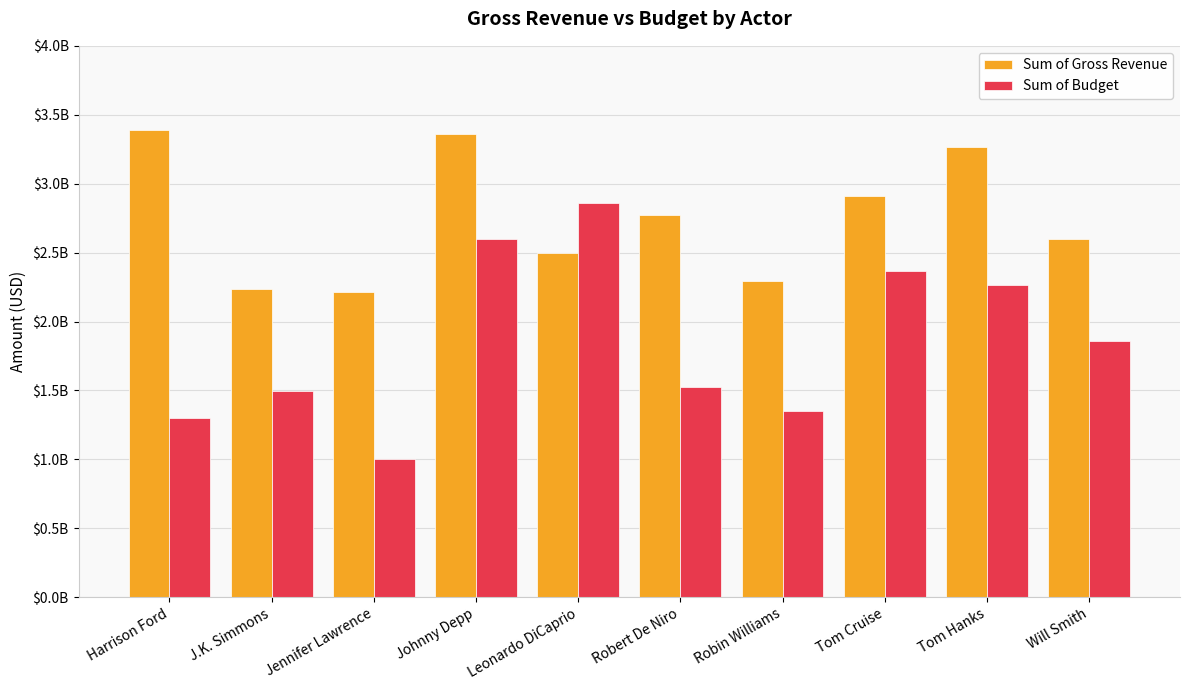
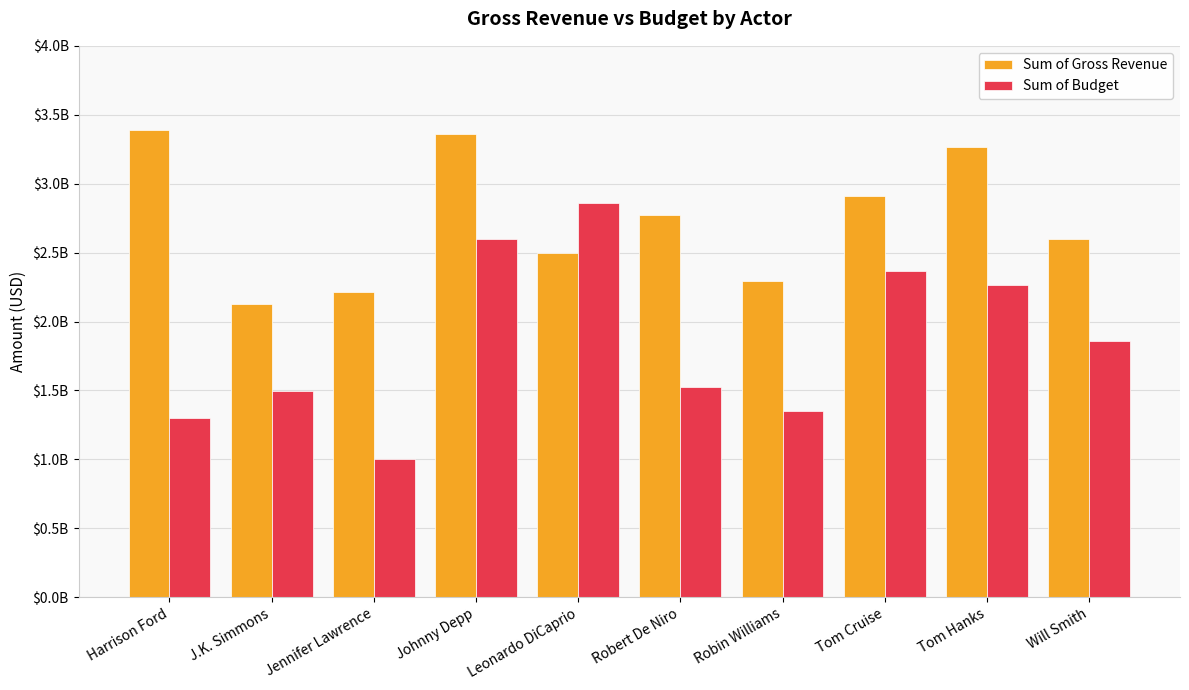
Sum of Gross Revenue, J.K. Simmons: $2230000000 -> $2130000000
